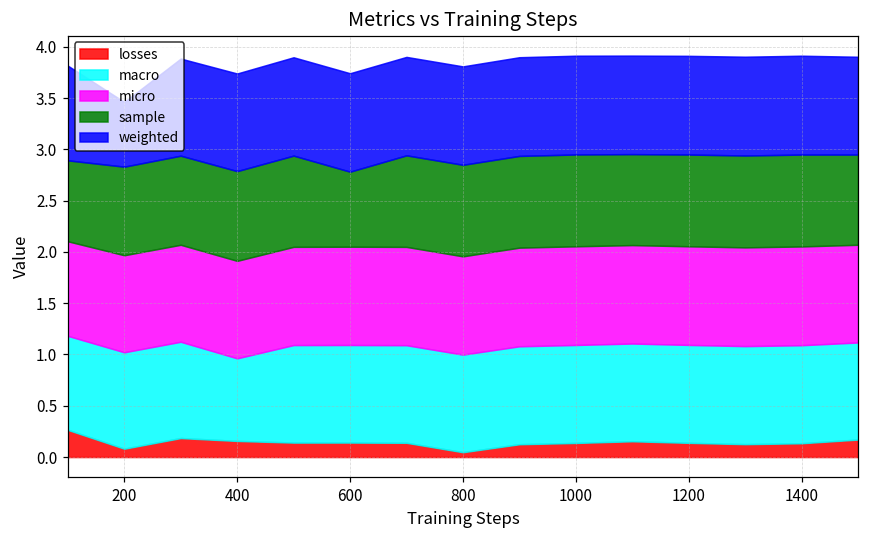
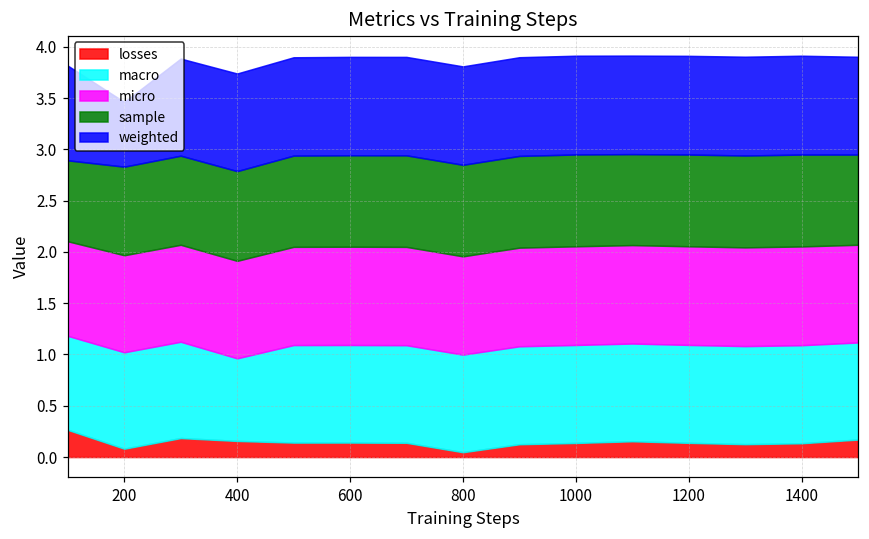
sample, 600: 0.7 -> 0.9
